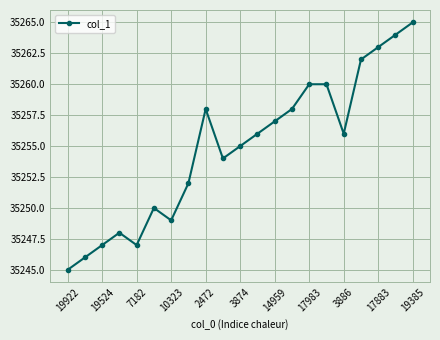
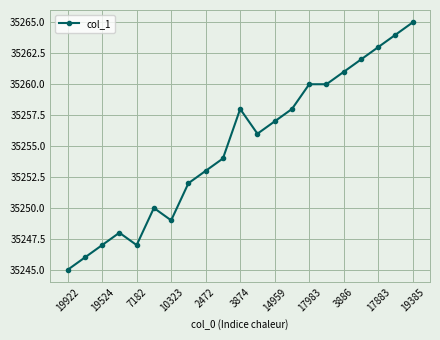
2472: 35258 -> 35253
3874: 35255 -> 35258
3886: 35256 -> 35261
